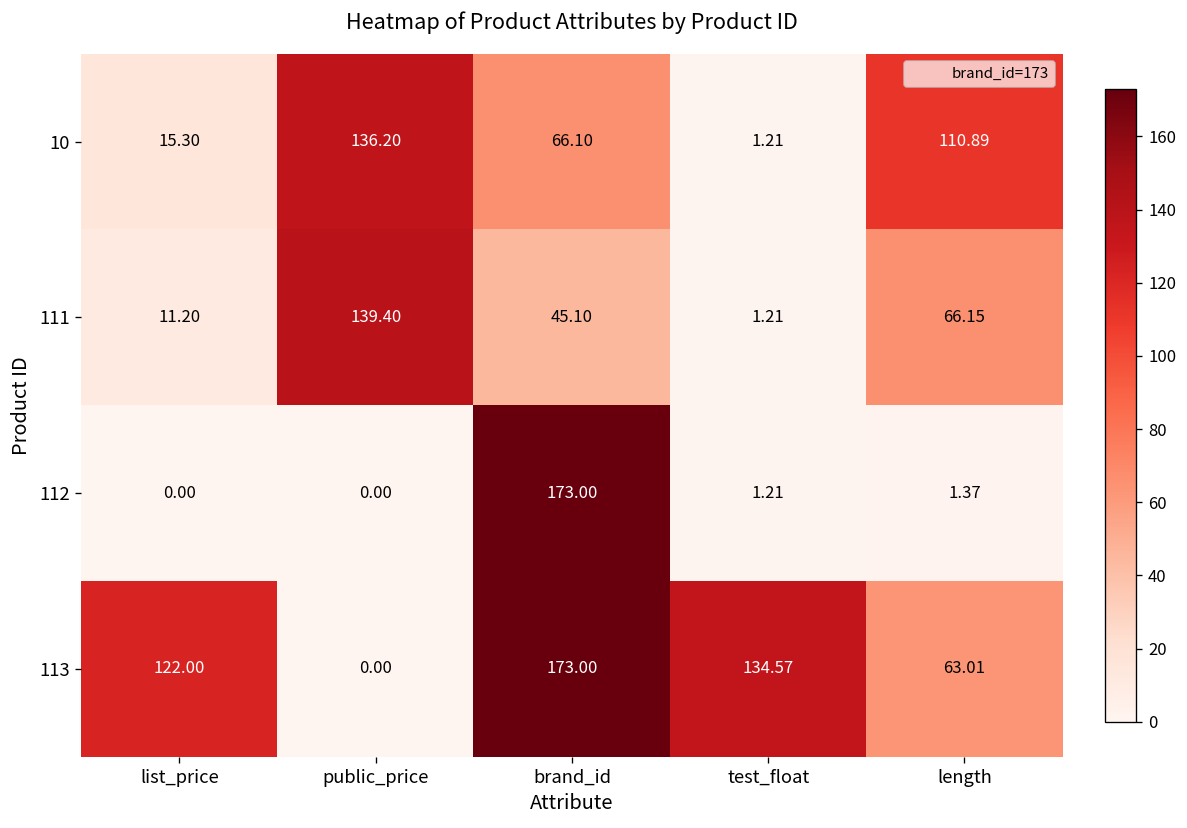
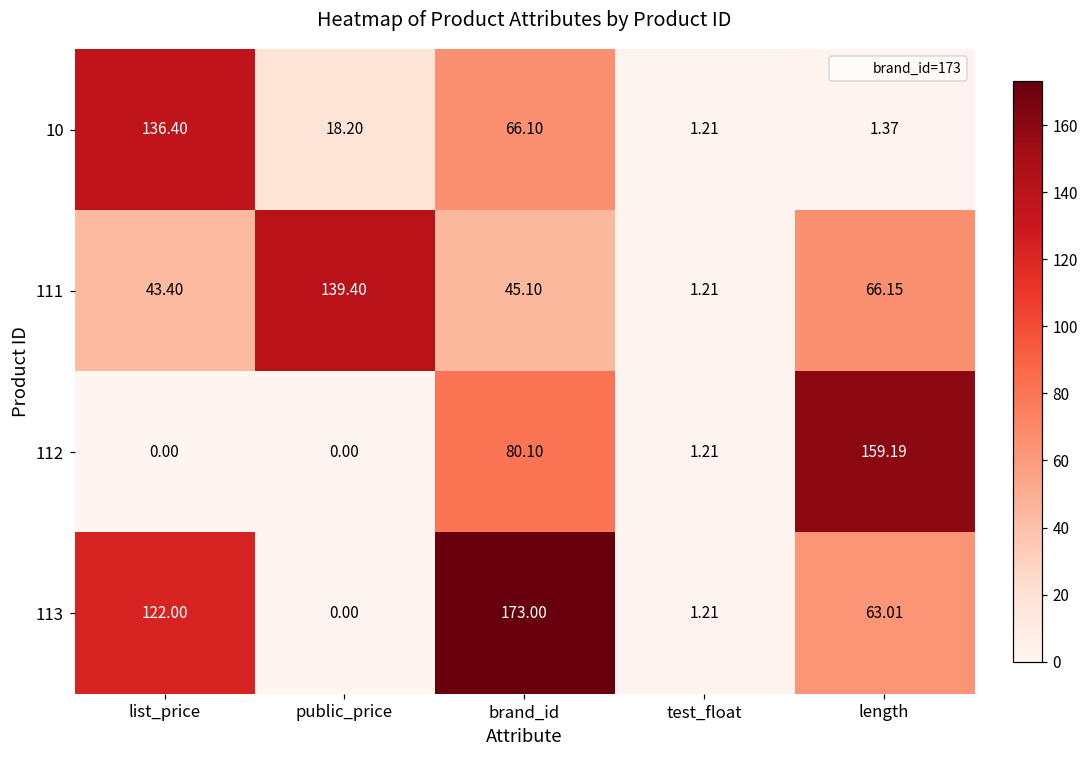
10, list_price: 15.30 -> 136.40
10, public_price: 136.20 -> 18.20
10, length: 110.89 -> 1.37
111, list_price: 11.20 -> 43.40
112, brand_id: 173.00 -> 80.10
112, length: 1.37 -> 159.19
113, test_float: 134.57 -> 1.21
